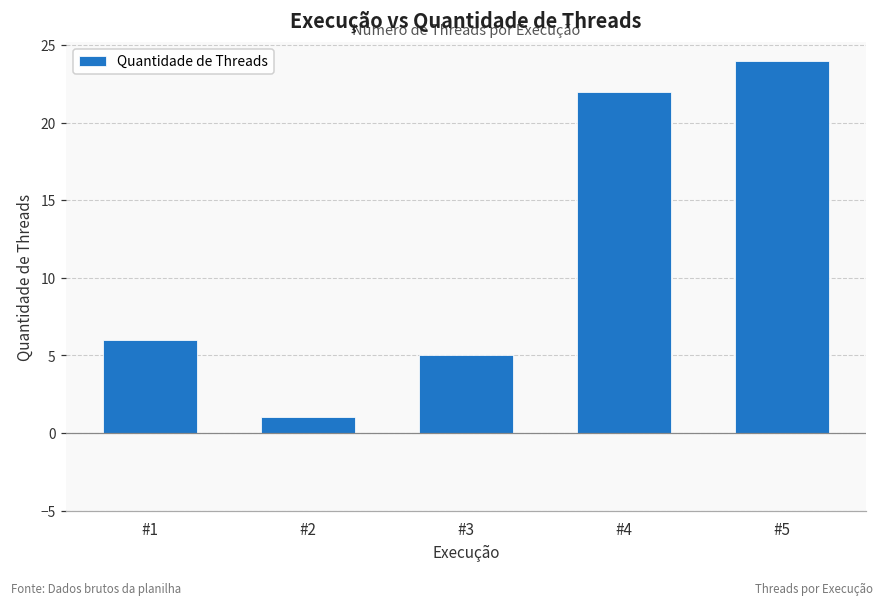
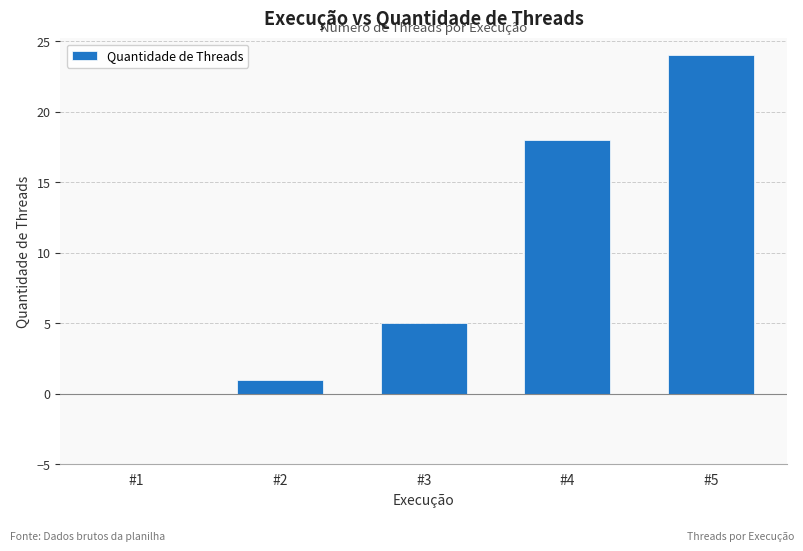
#1: 6 -> 0
#4: 22 -> 18
